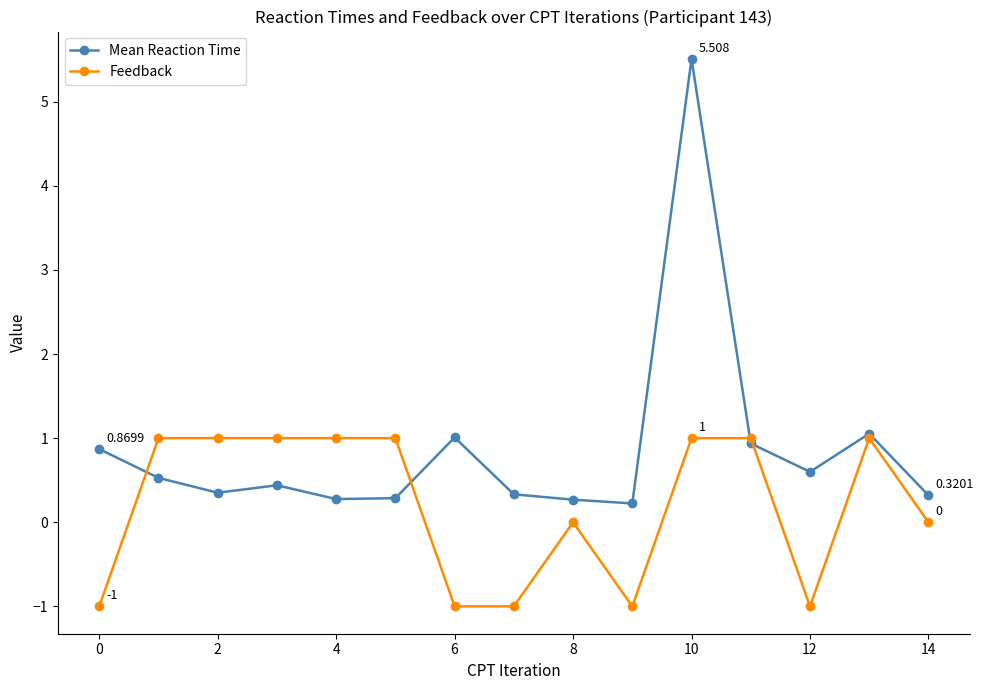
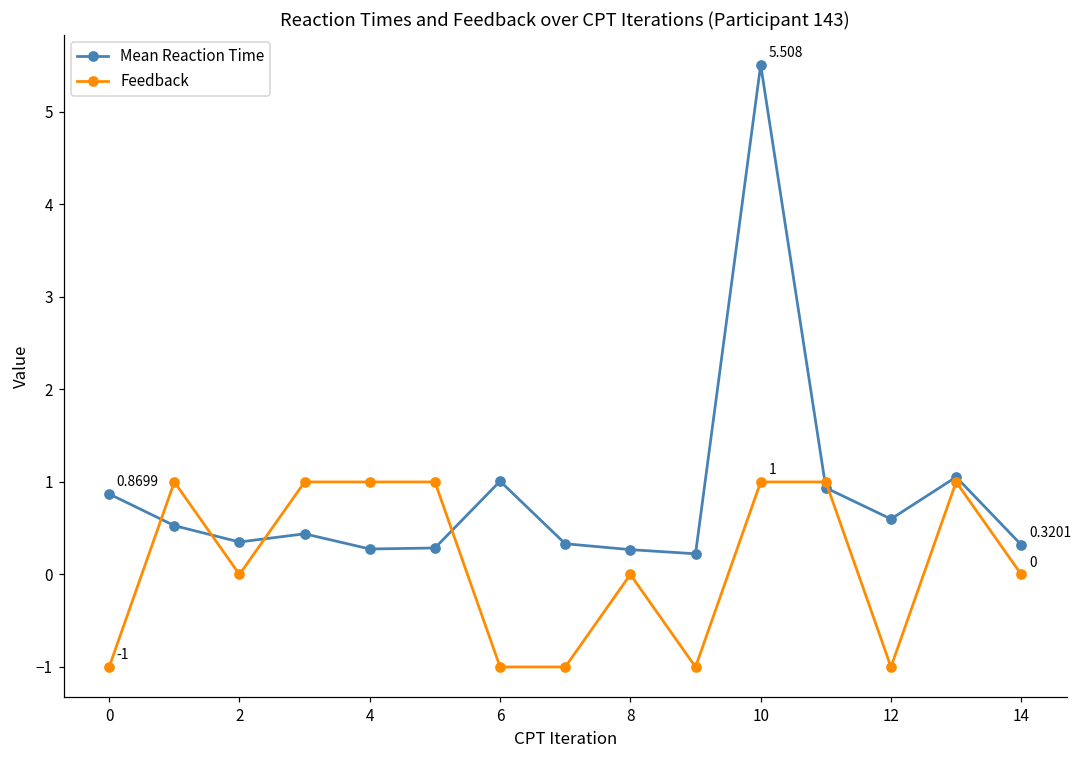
Feedback, 2: 1 -> 0
